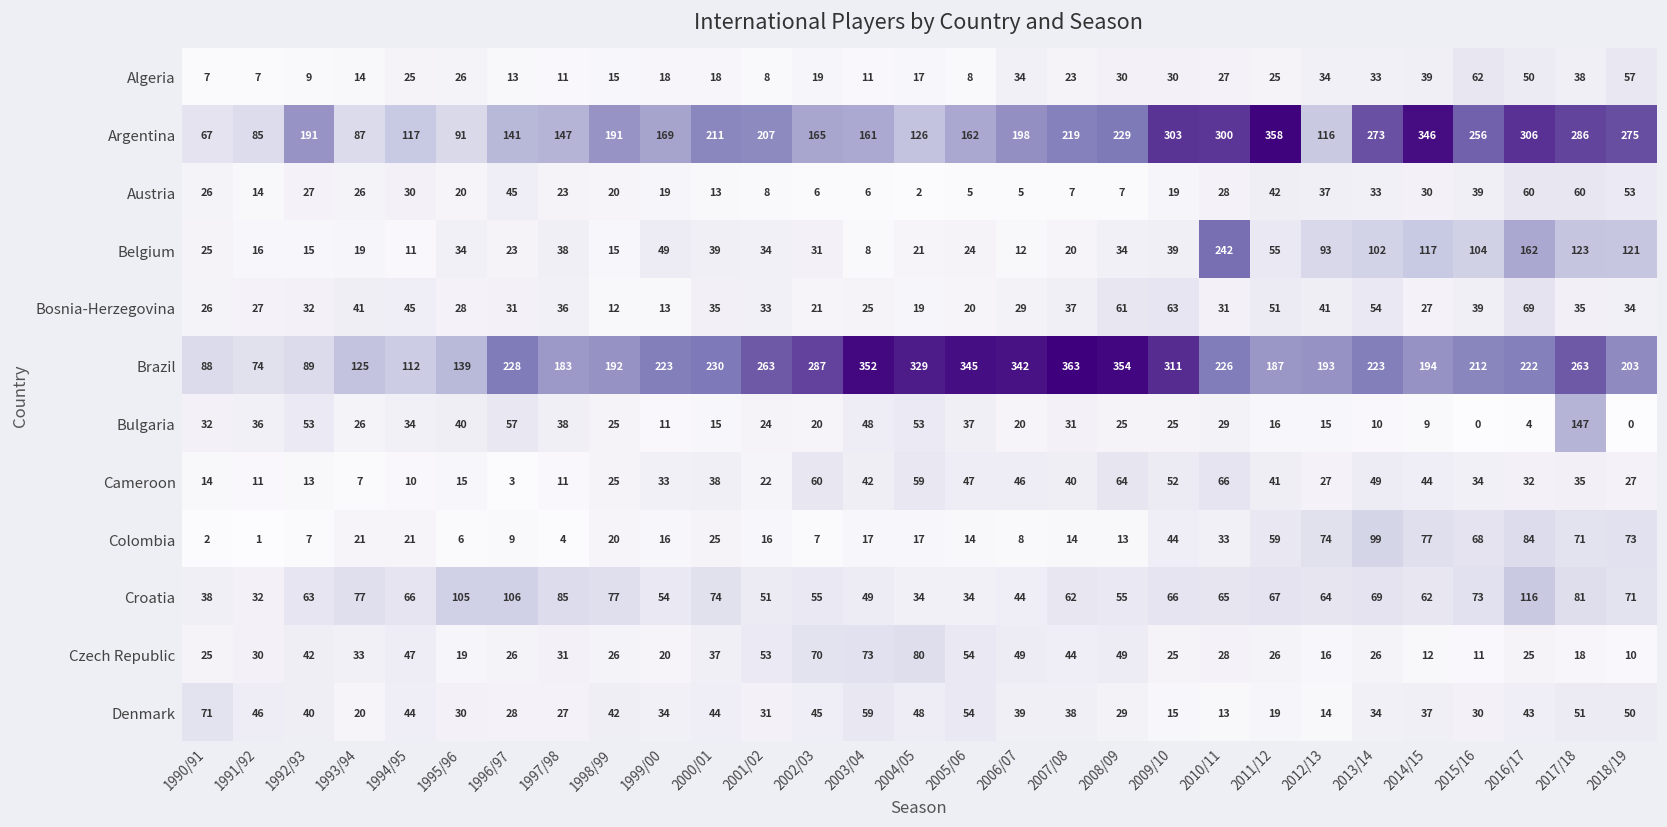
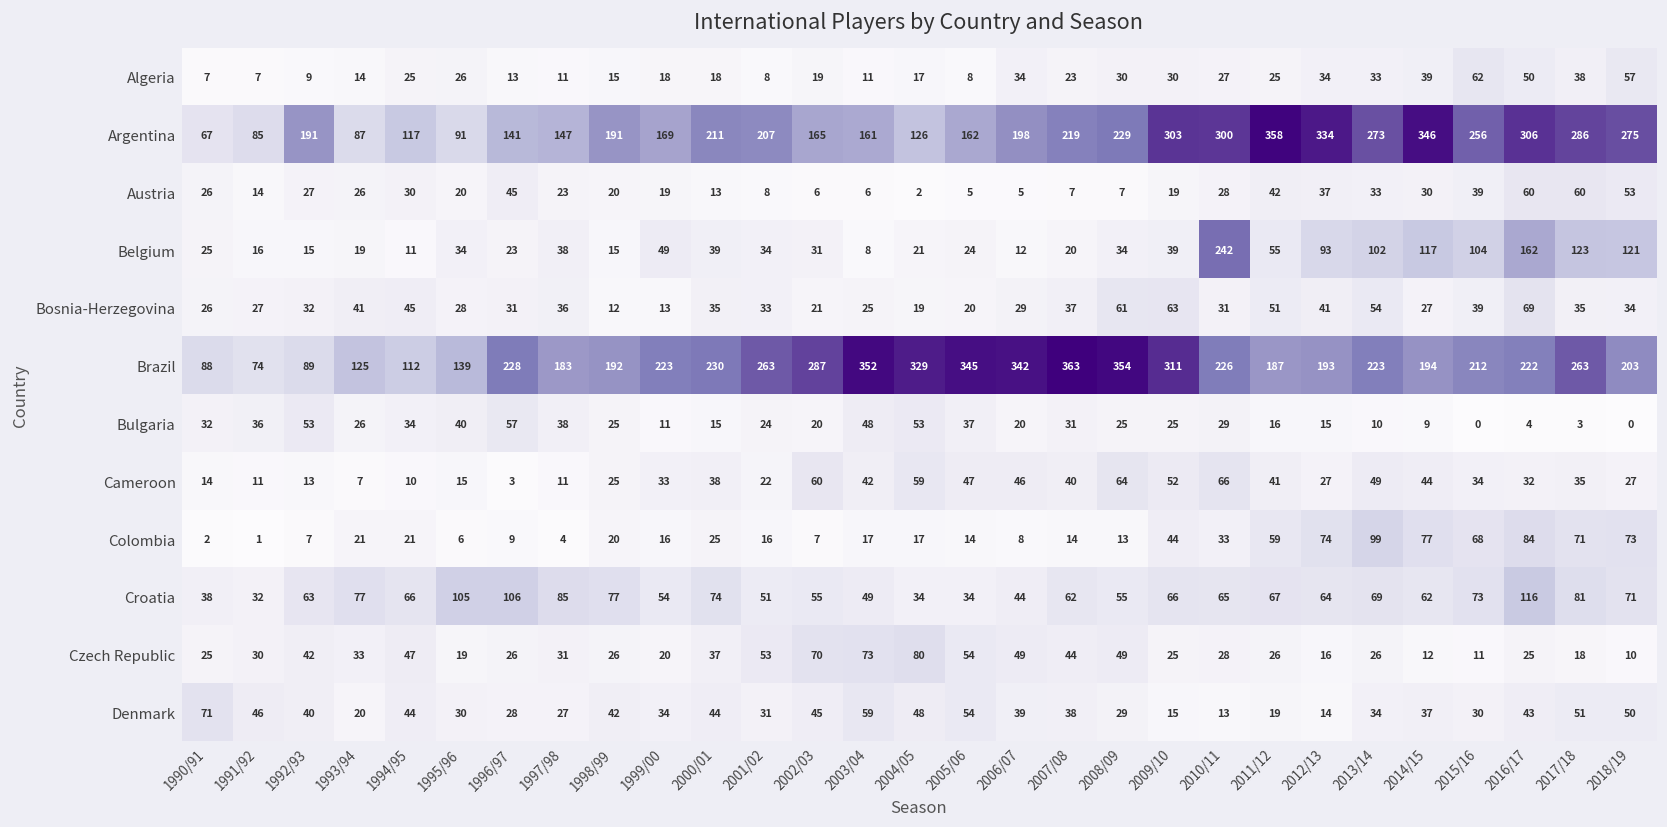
Argentina, 2012/13: 116 -> 334
Bulgaria, 2017/18: 147 -> 3
